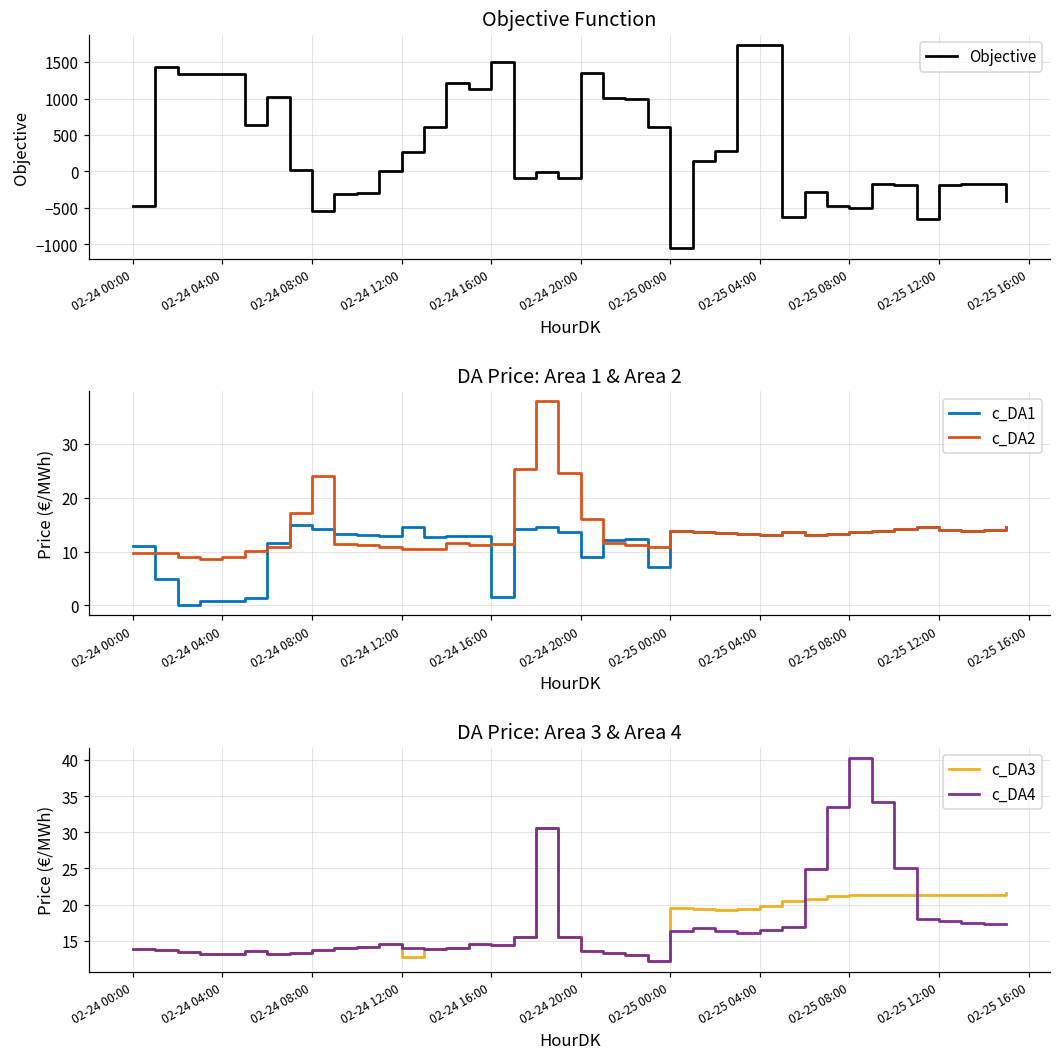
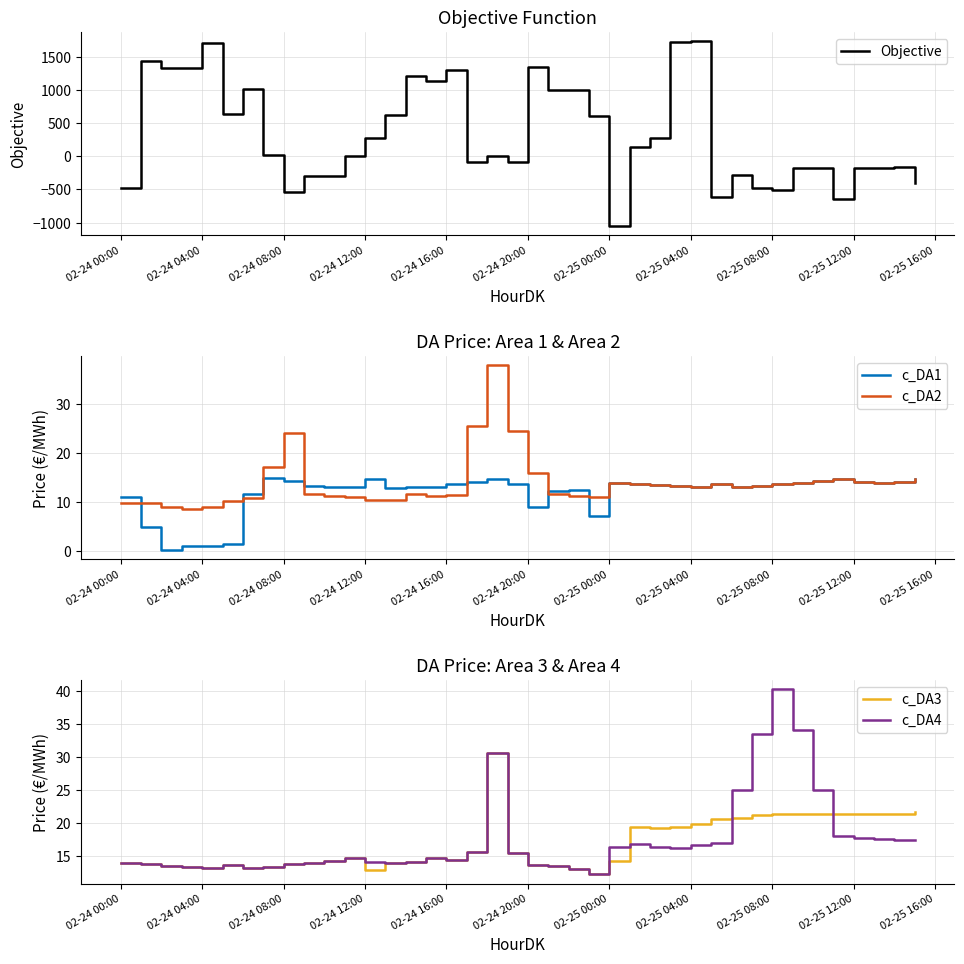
Objective Function, Objective, 02-24 04:00: 1300 -> 1700
Objective Function, Objective, 02-24 16:00: 1500 -> 1300
DA Price: Area 1 & Area 2, c_DA1, 02-24 16:00: 2 -> 14
DA Price: Area 3 & Area 4, c_DA3, 02-25 00:00: 20 -> 14
